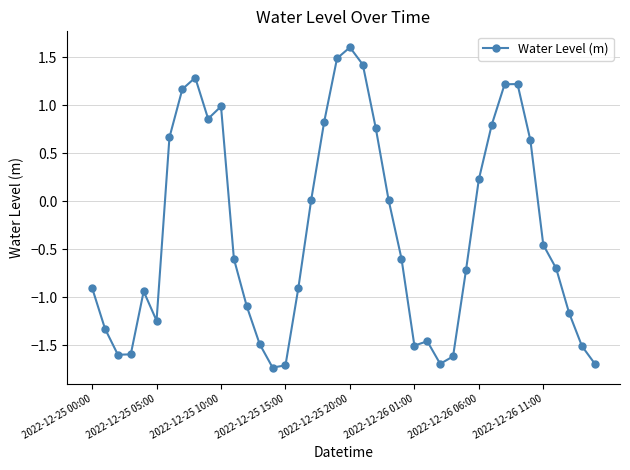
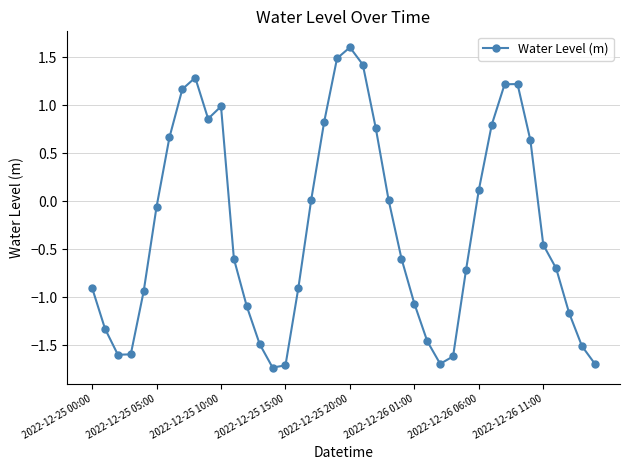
2022-12-25 05:00: -1.2 -> -0.1
2022-12-26 01:00: -1.5 -> -1.1
2022-12-26 06:00: 0.2 -> 0.1
